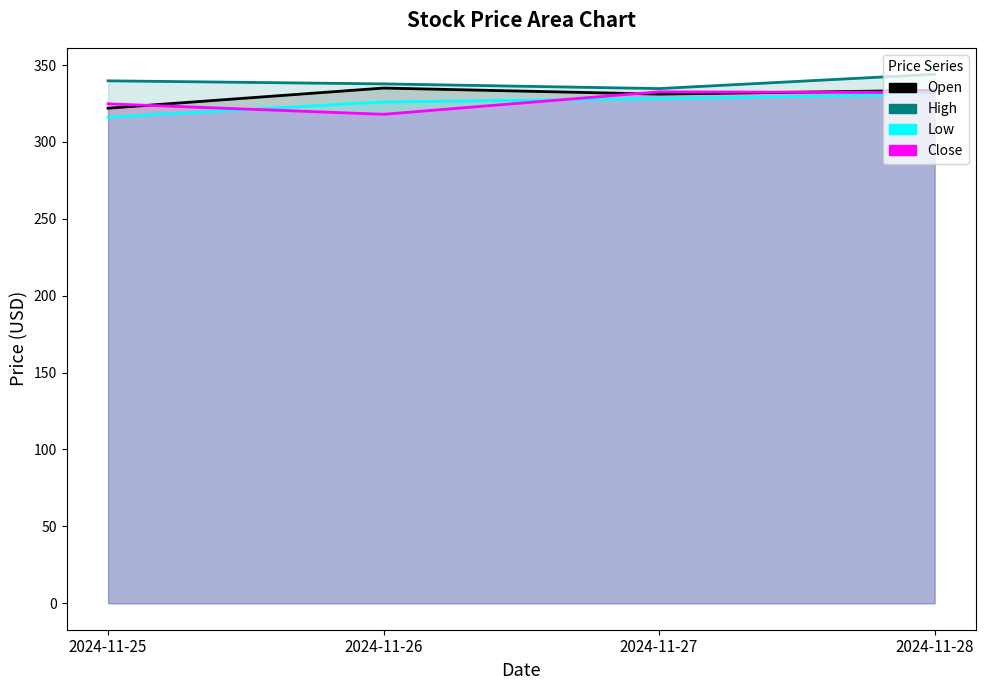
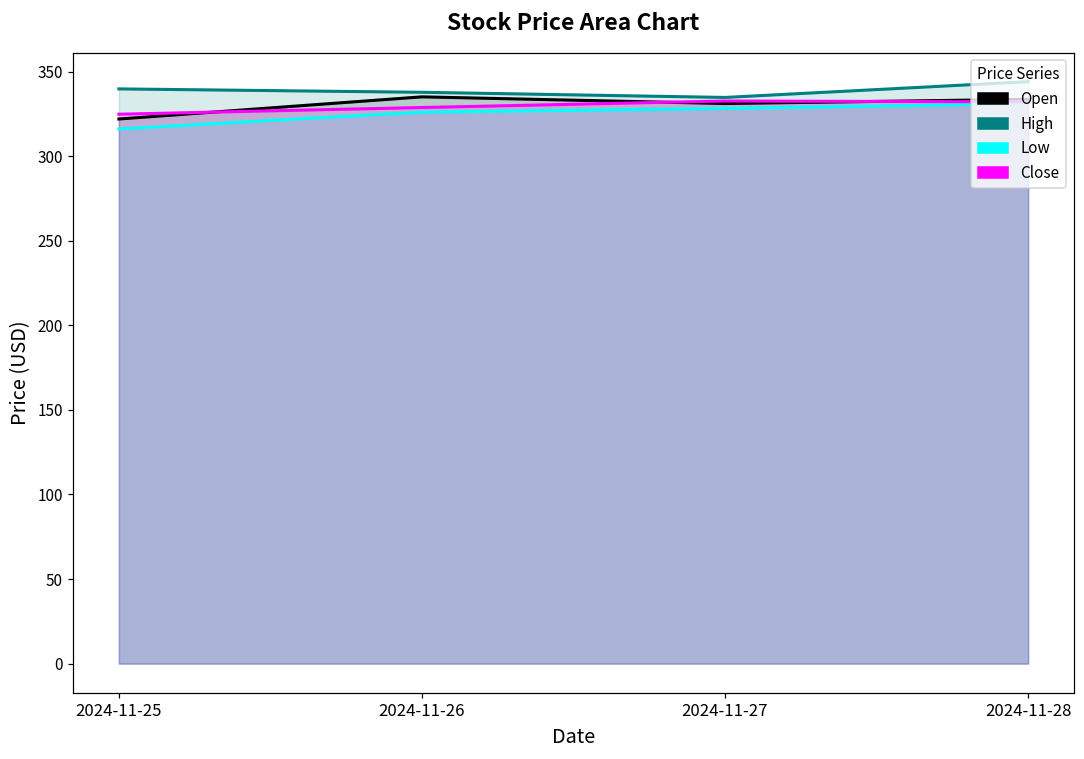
Close, 2024-11-26: 318 -> 329
